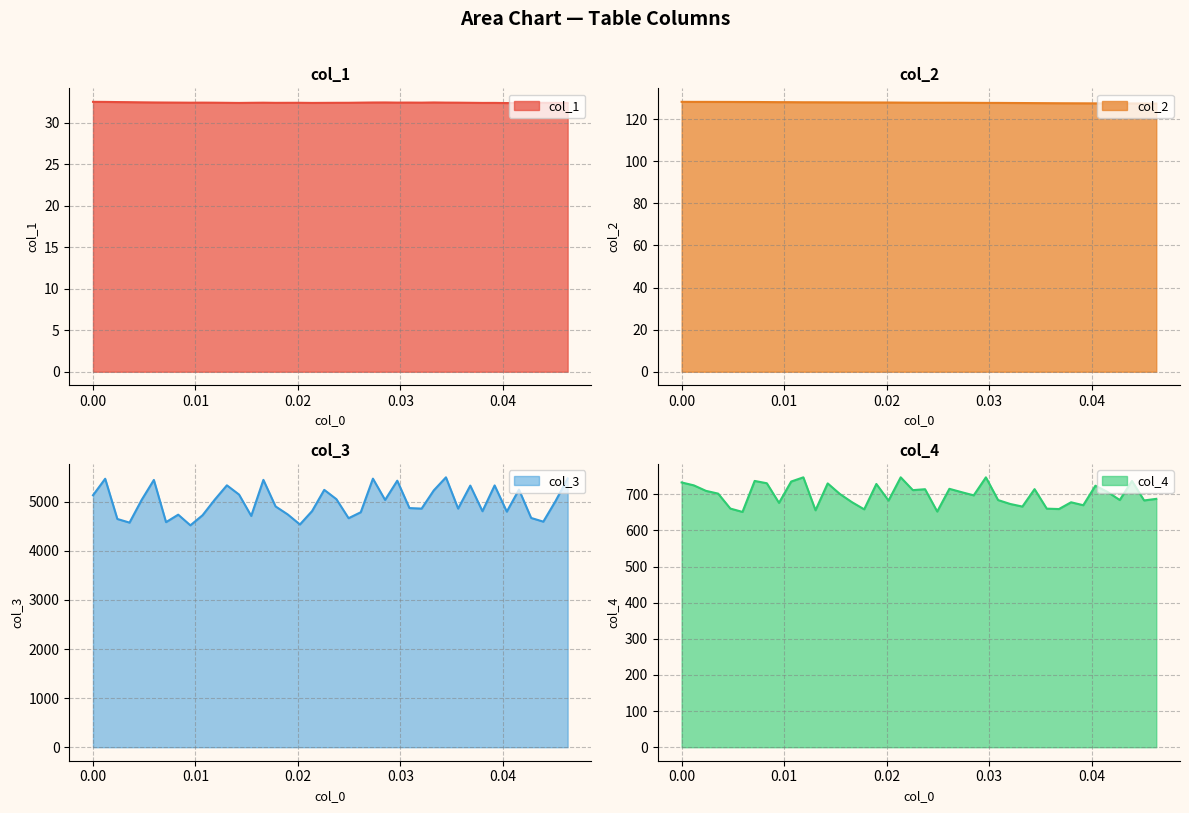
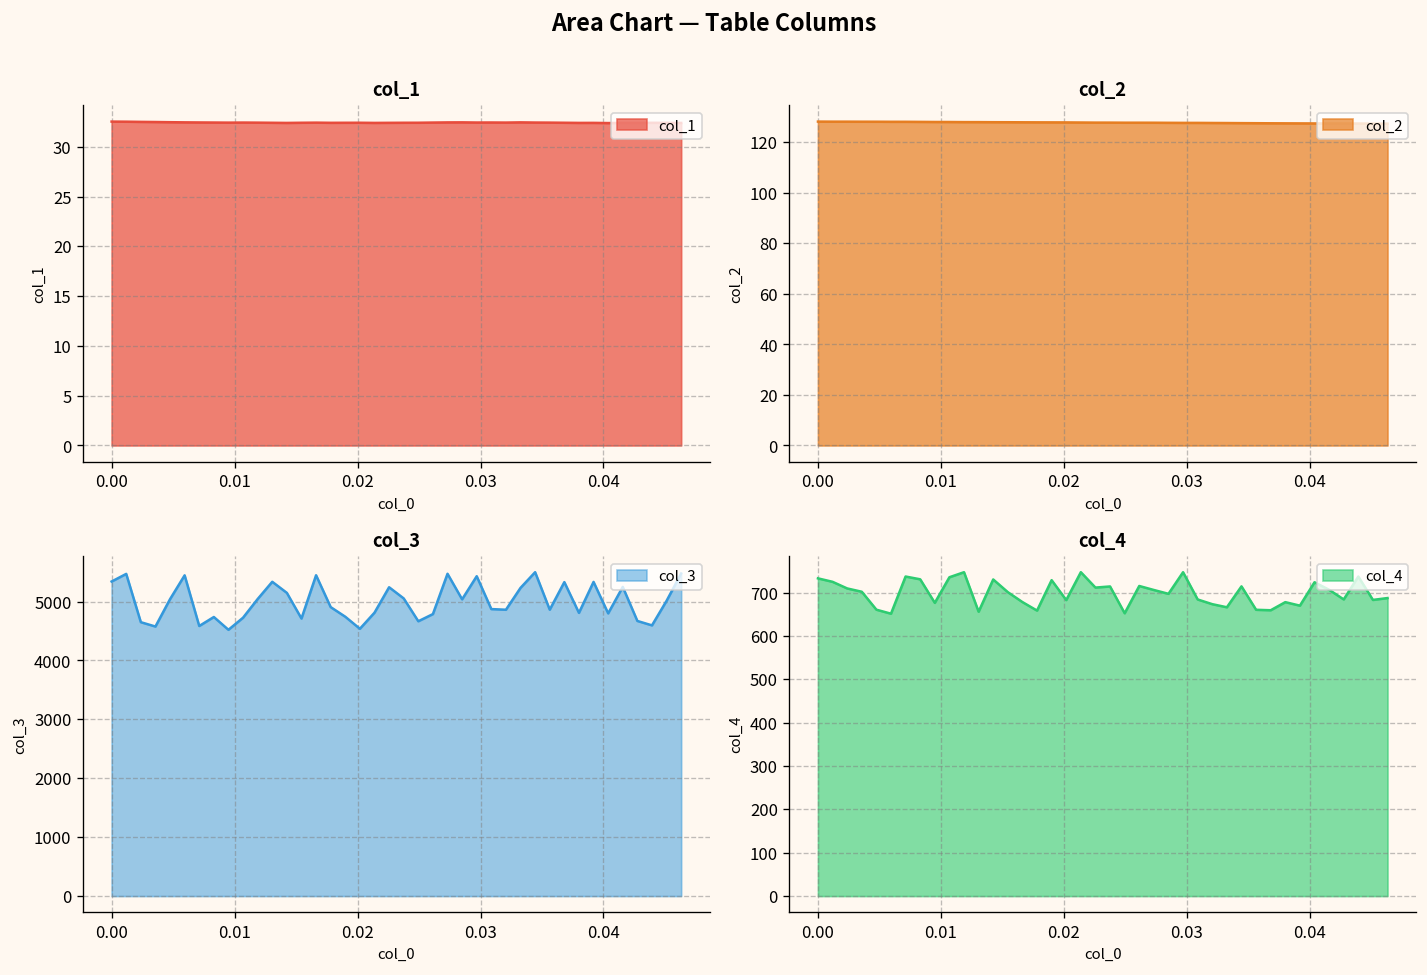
col_3, 0.00: 5100 -> 5300
